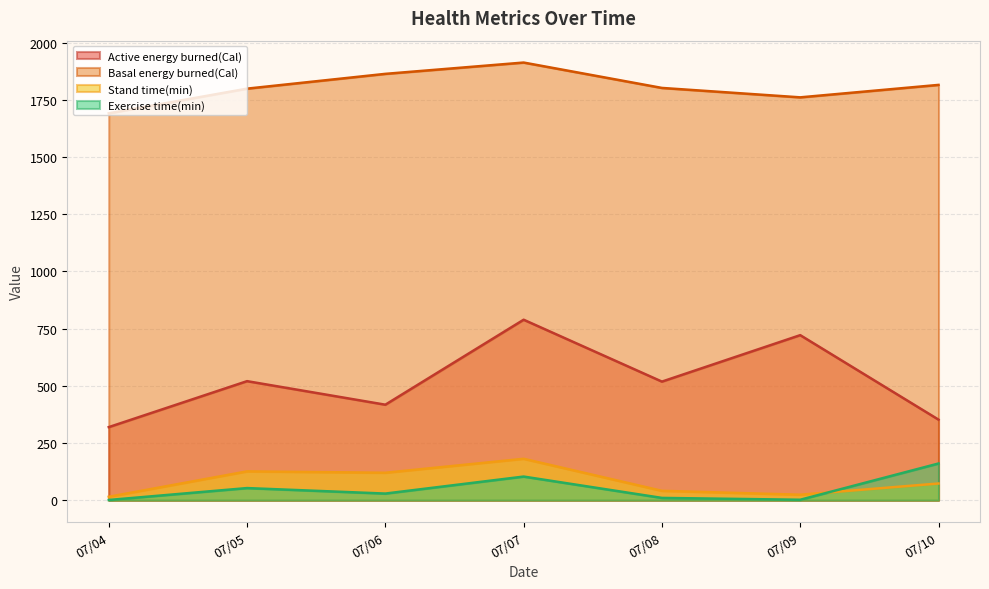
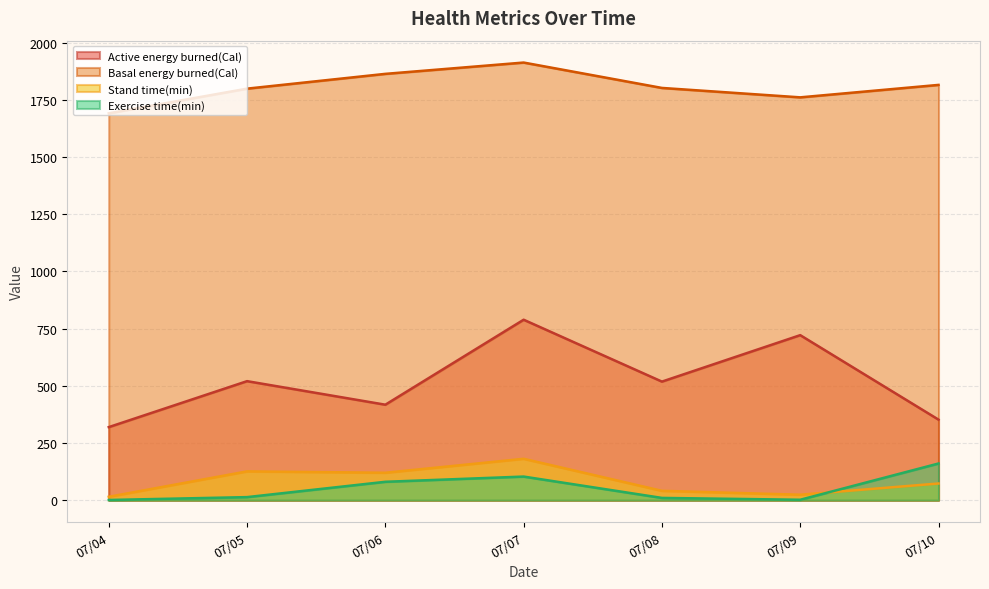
Exercise time(min), 07/05: 50 -> 10
Exercise time(min), 07/06: 30 -> 80
